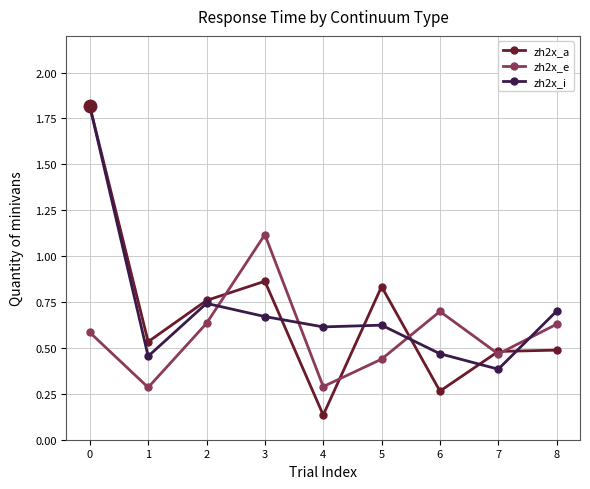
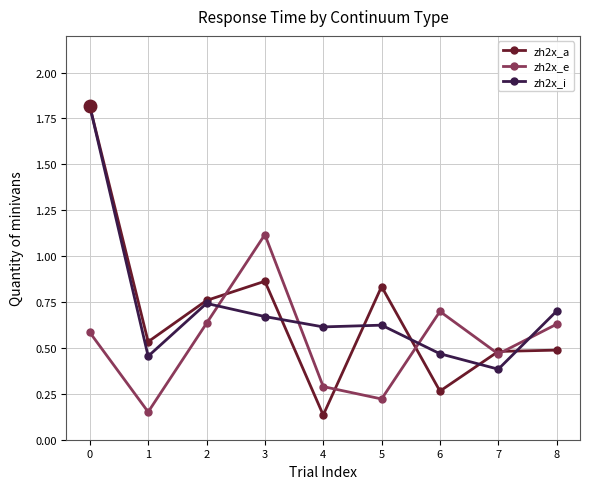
zh2x_e, 1: 0.28 -> 0.15
zh2x_e, 5: 0.44 -> 0.22
